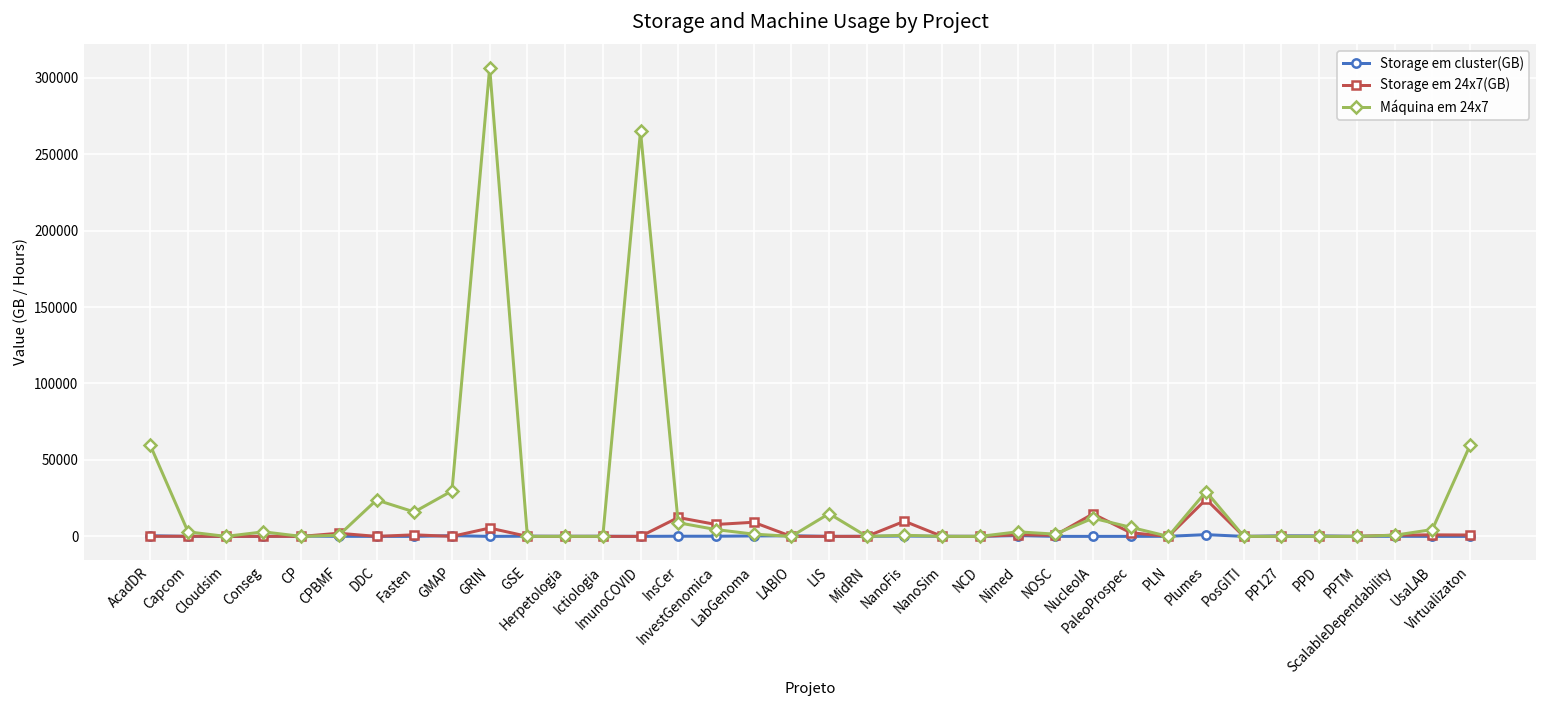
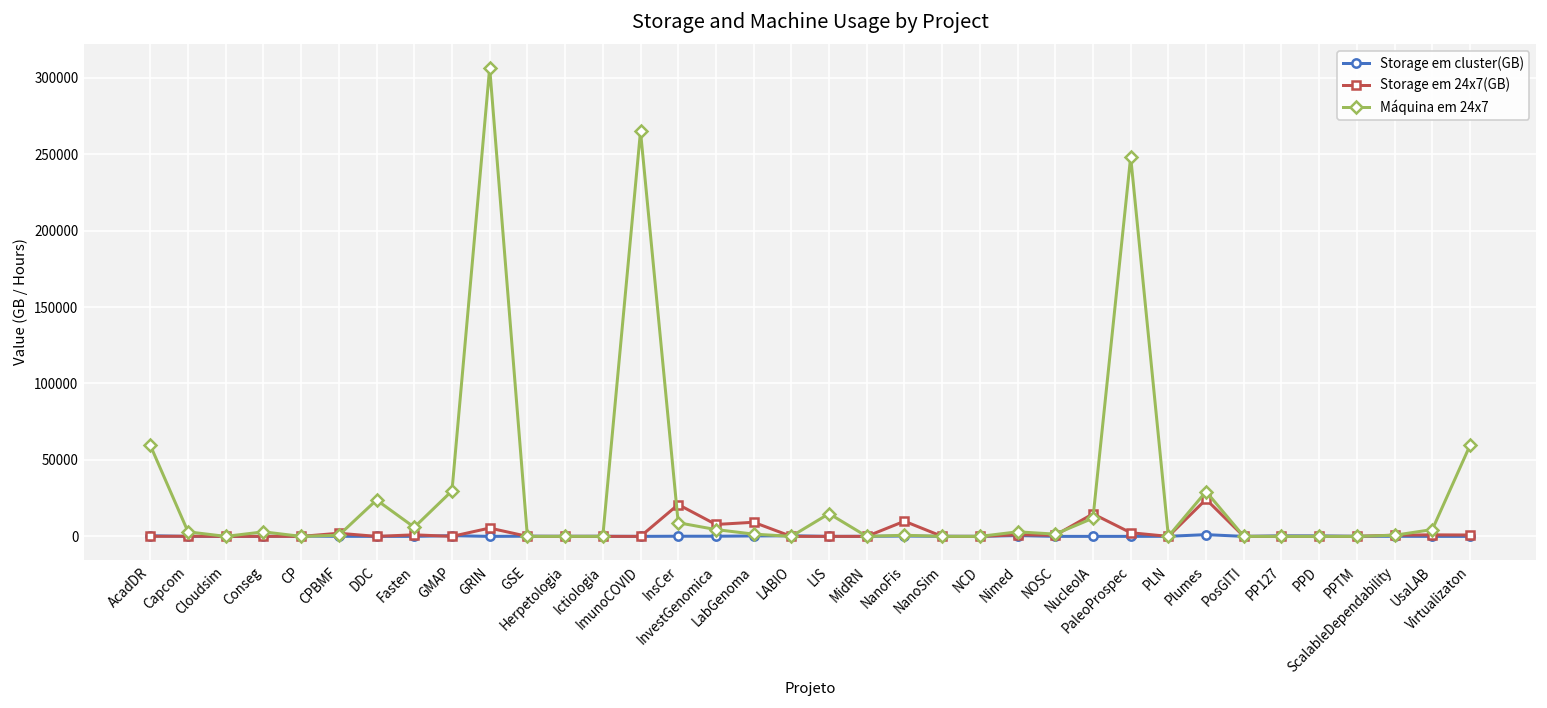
Máquina em 24x7, Fasten: 16000 -> 6000
Storage em 24x7(GB), InsCer: 12000 -> 21000
Máquina em 24x7, PaleoProspec: 6000 -> 248000
